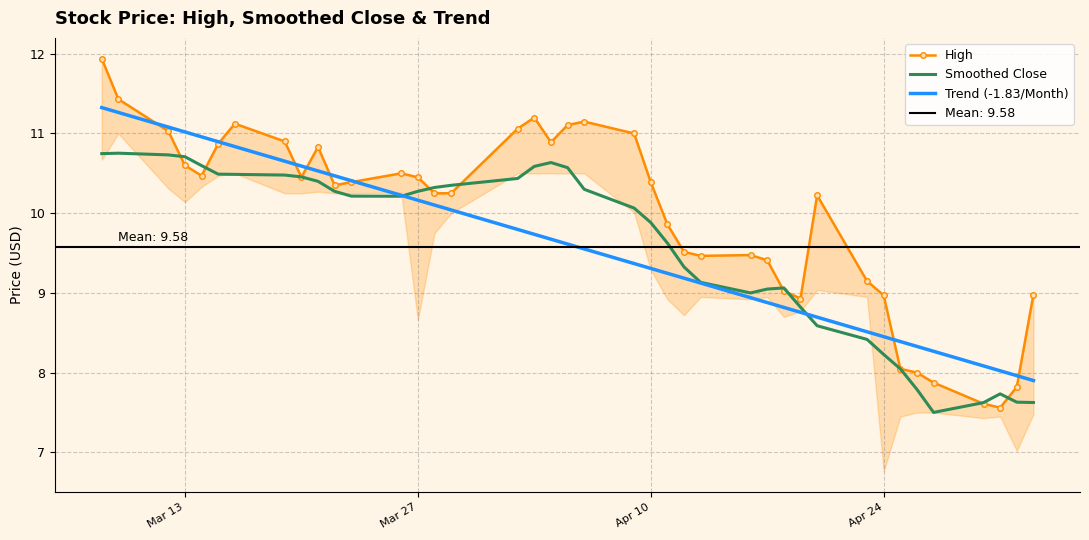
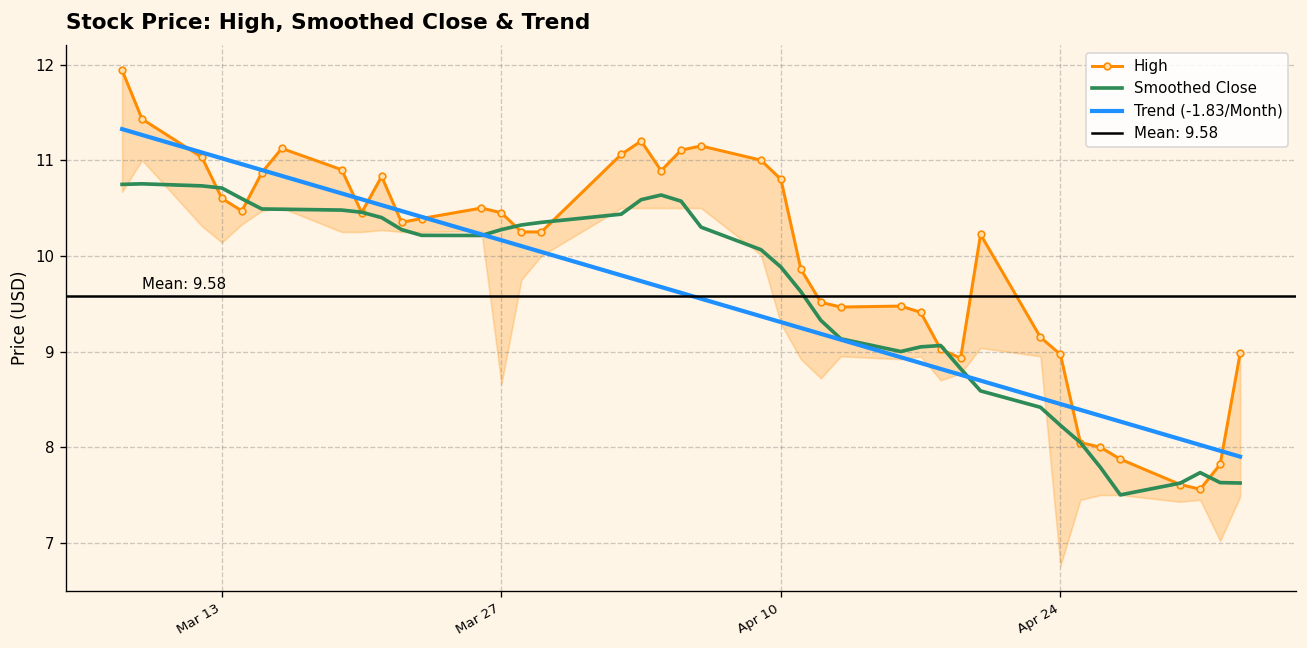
High, Apr 10: 10.4 -> 10.8
